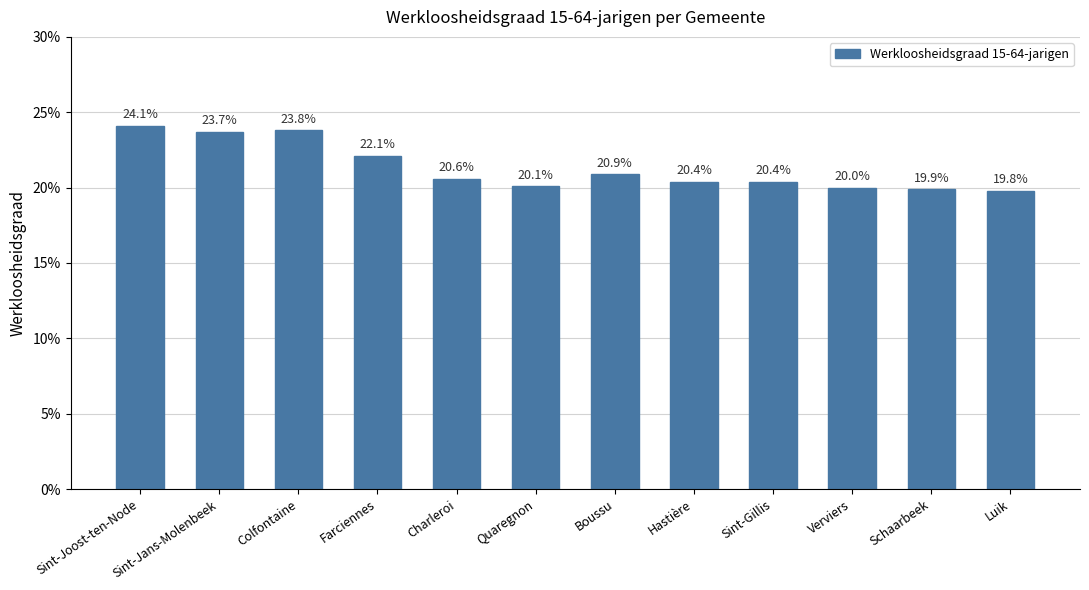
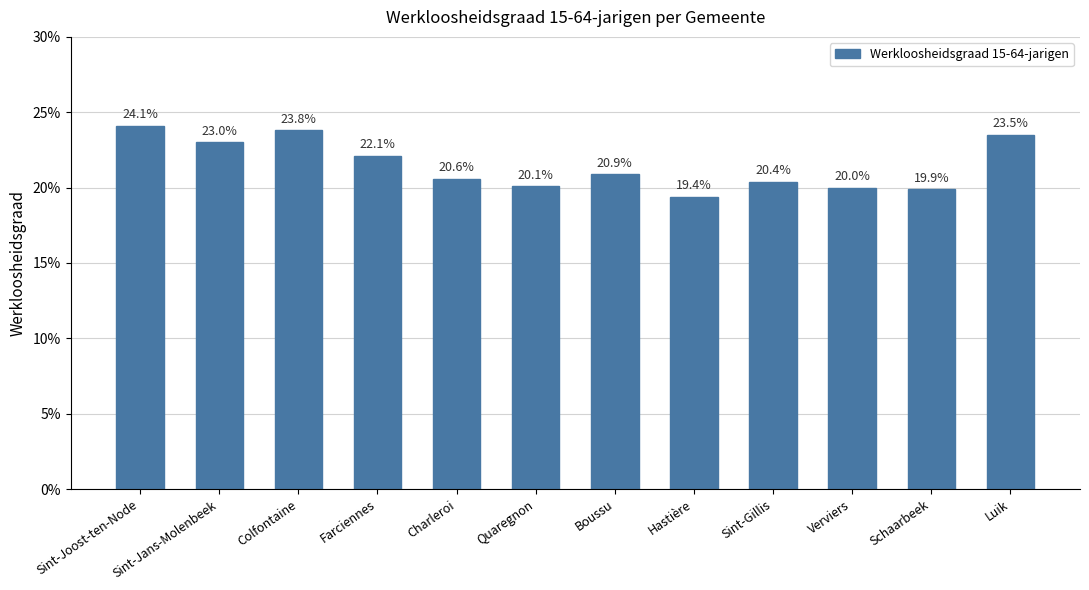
Sint-Jans-Molenbeek: 23.7% -> 23.0%
Hastière: 20.4% -> 19.4%
Luik: 19.8% -> 23.5%
